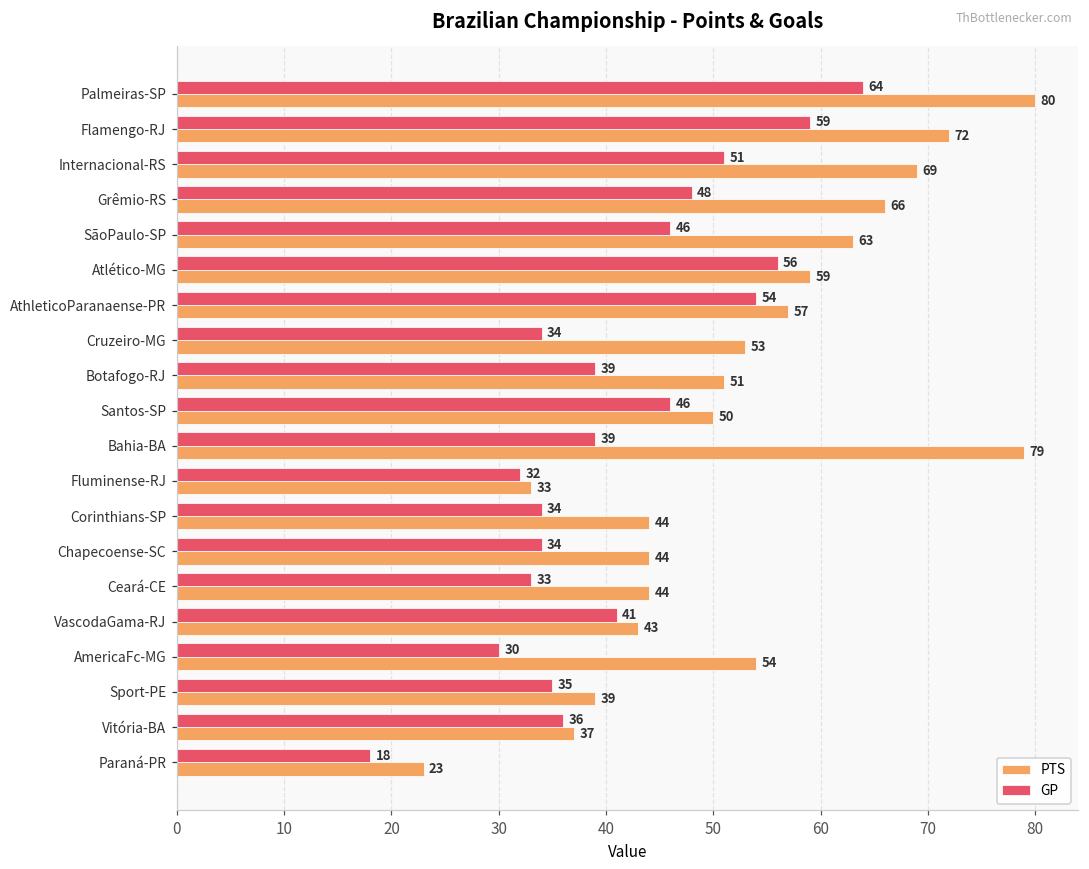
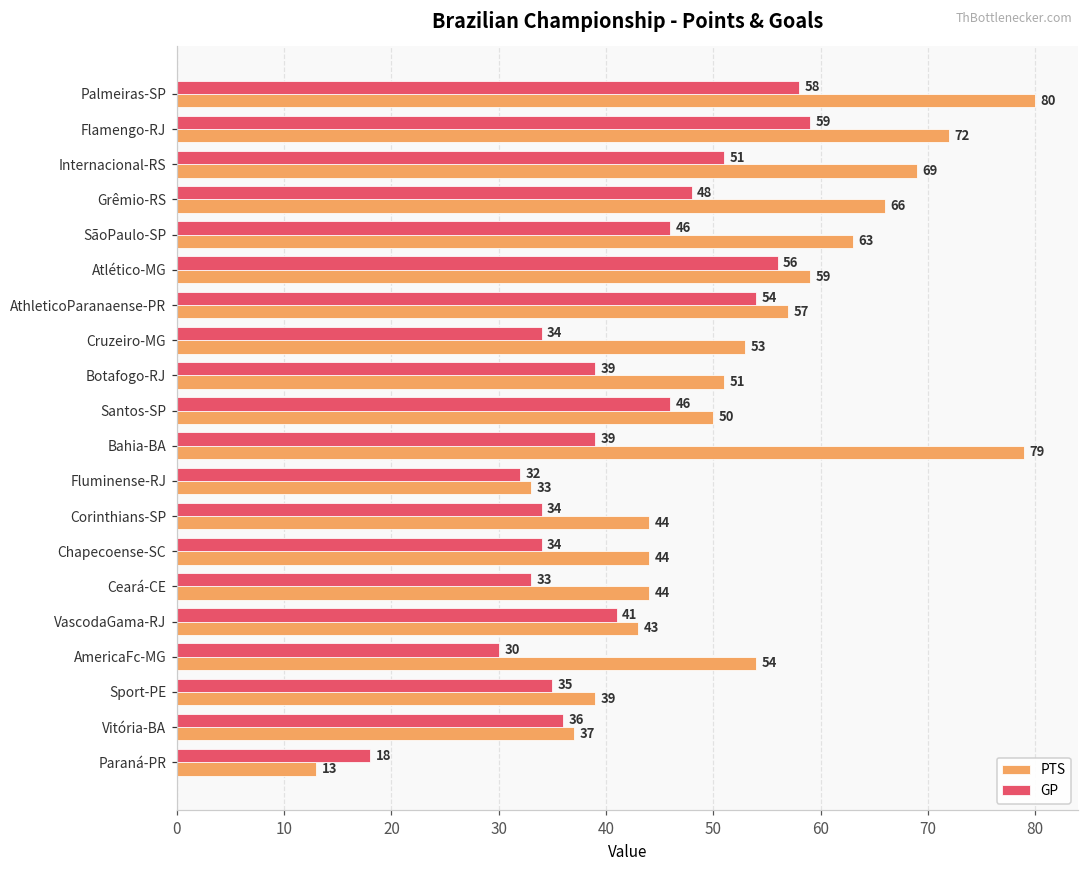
GP, Palmeiras-SP: 64 -> 58
PTS, Paraná-PR: 23 -> 13
